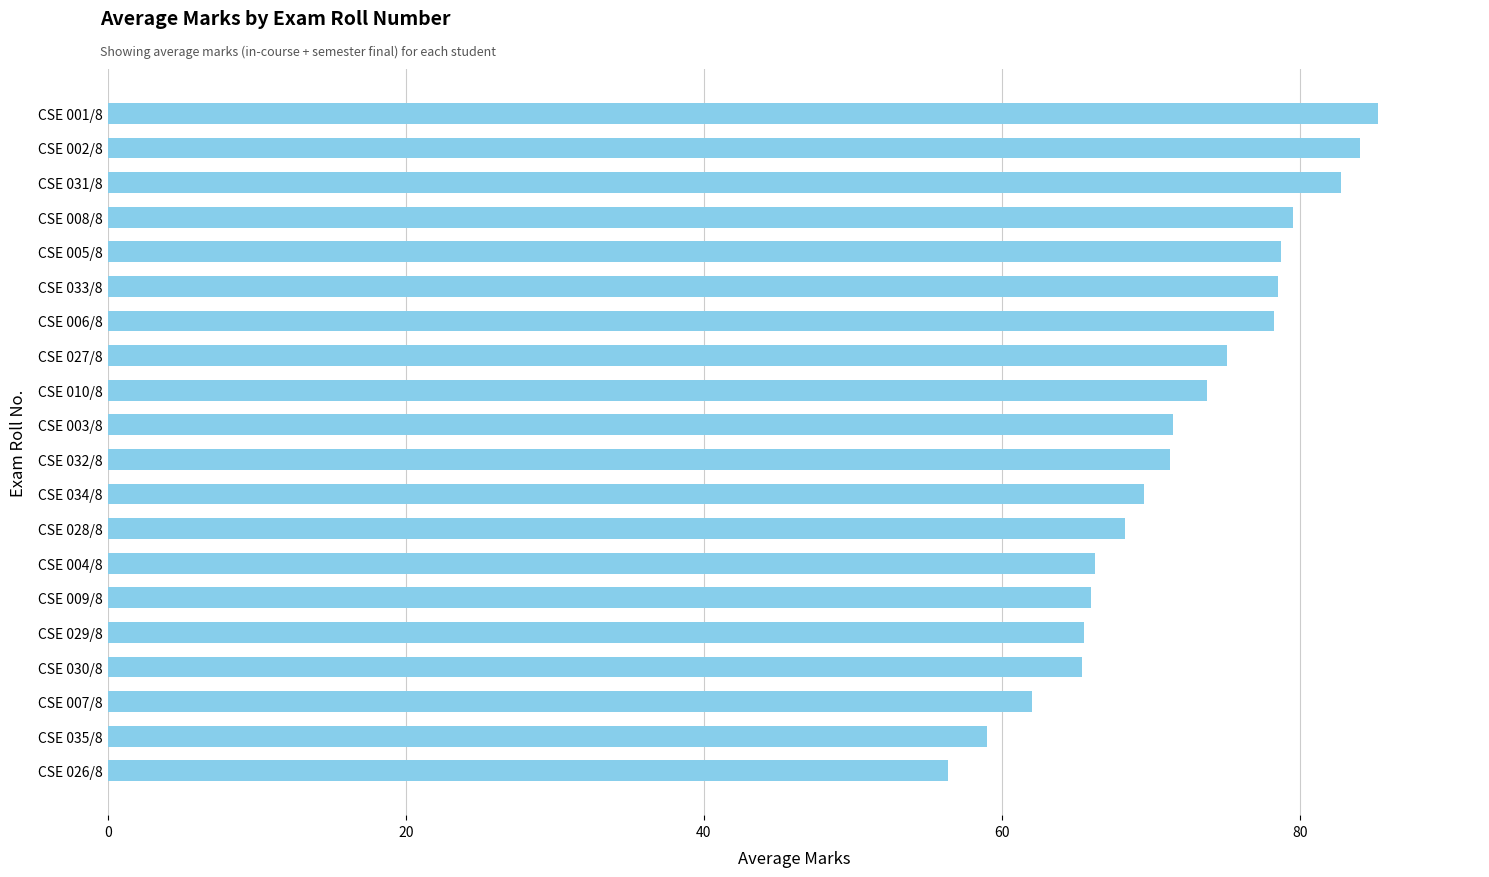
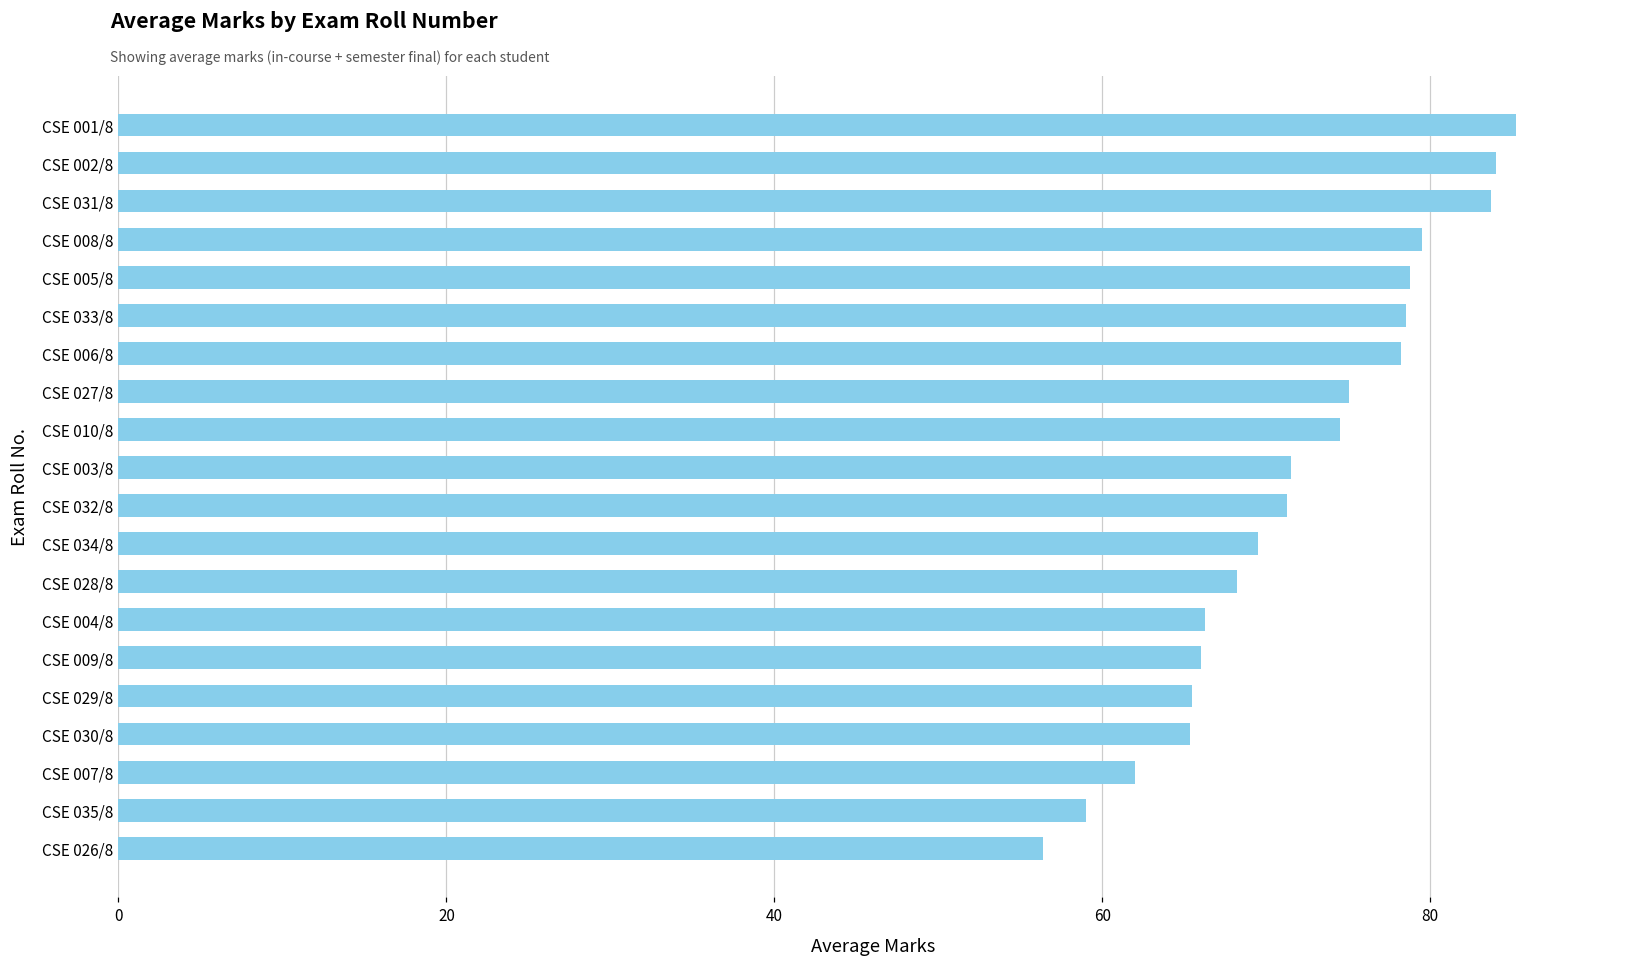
CSE 031/8: 82.8 -> 83.7
CSE 010/8: 73.8 -> 74.5
